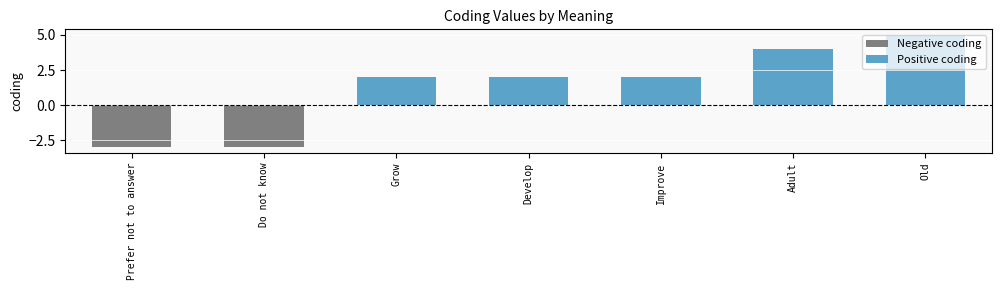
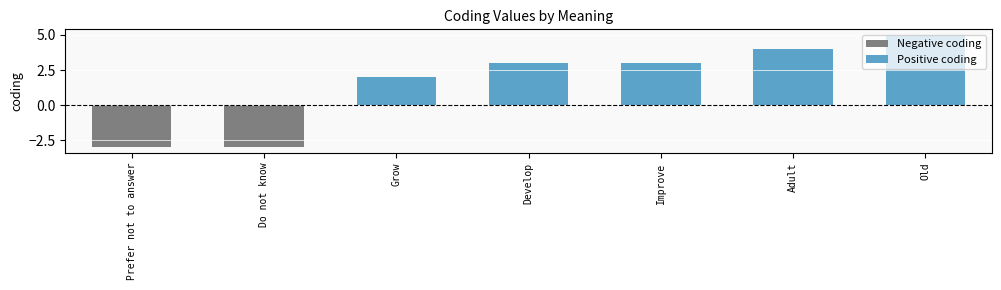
Positive coding, Develop: 2 -> 3
Positive coding, Improve: 2 -> 3
